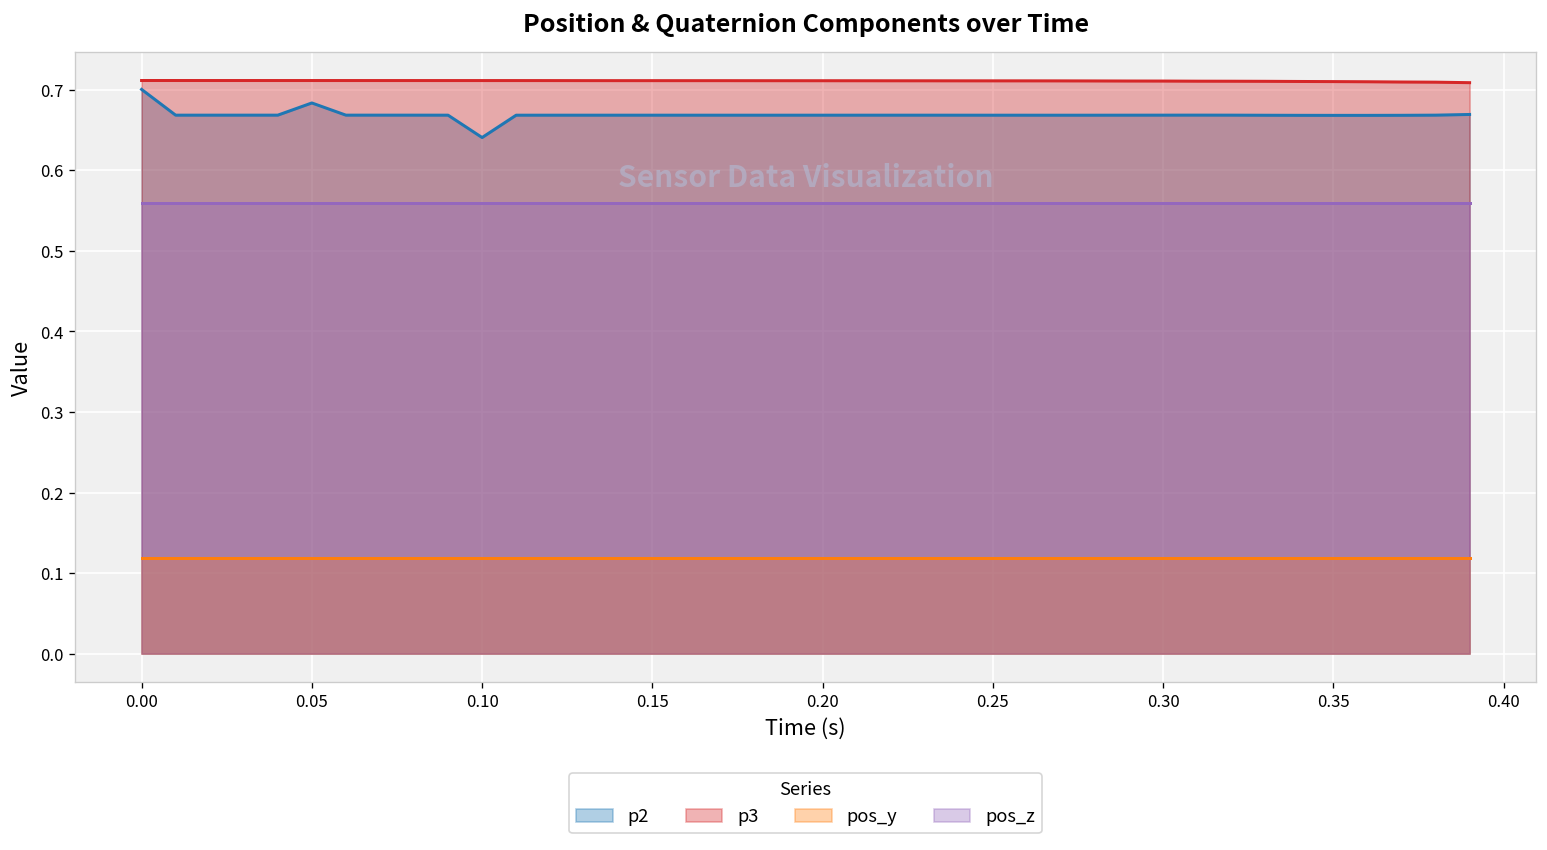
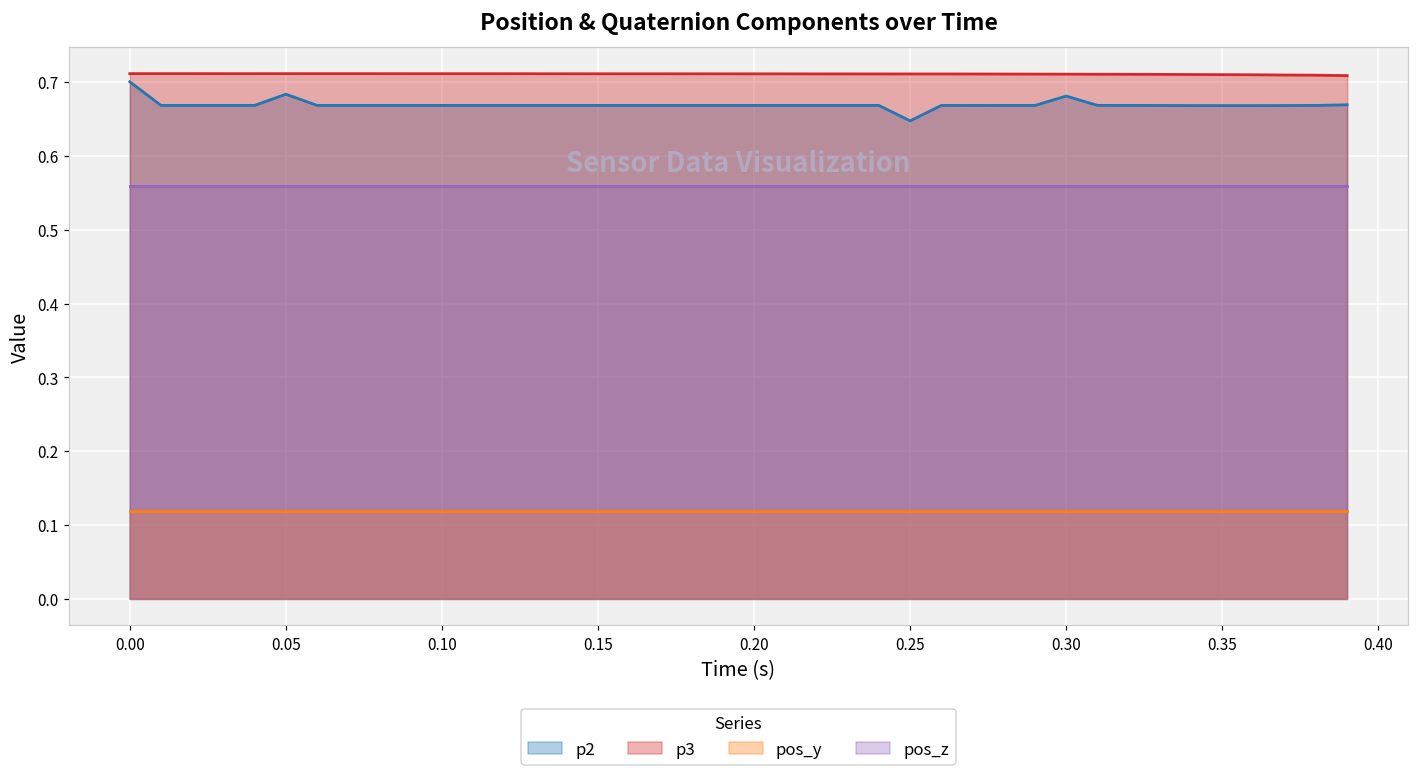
p2, 0.10: 0.64 -> 0.67
p2, 0.25: 0.67 -> 0.65
p2, 0.30: 0.67 -> 0.68
